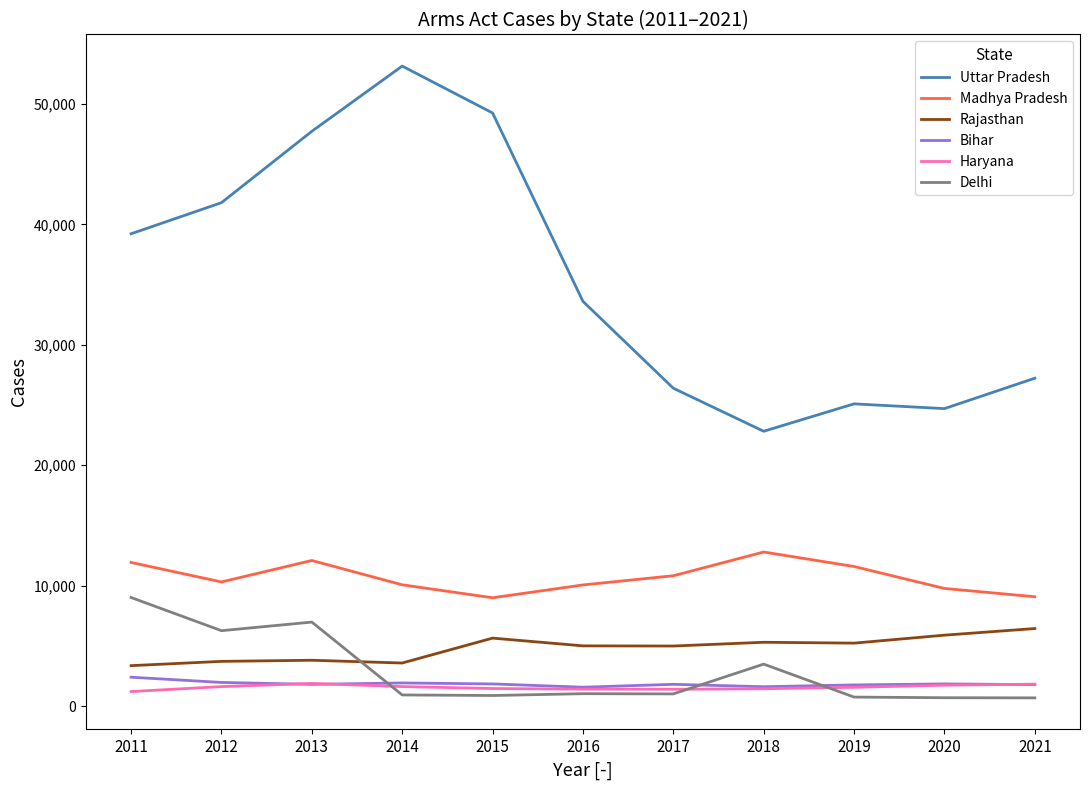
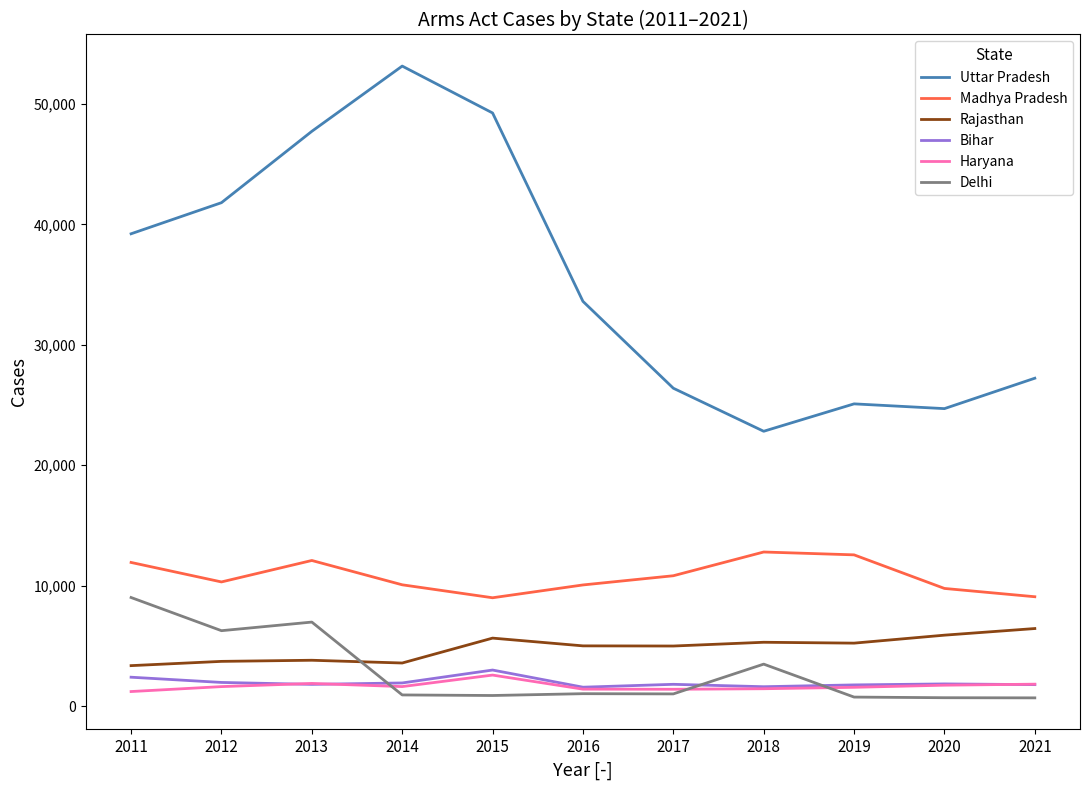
Bihar, 2015: 1,800 -> 3,000
Haryana, 2015: 1,500 -> 2,600
Madhya Pradesh, 2019: 11,600 -> 12,600
